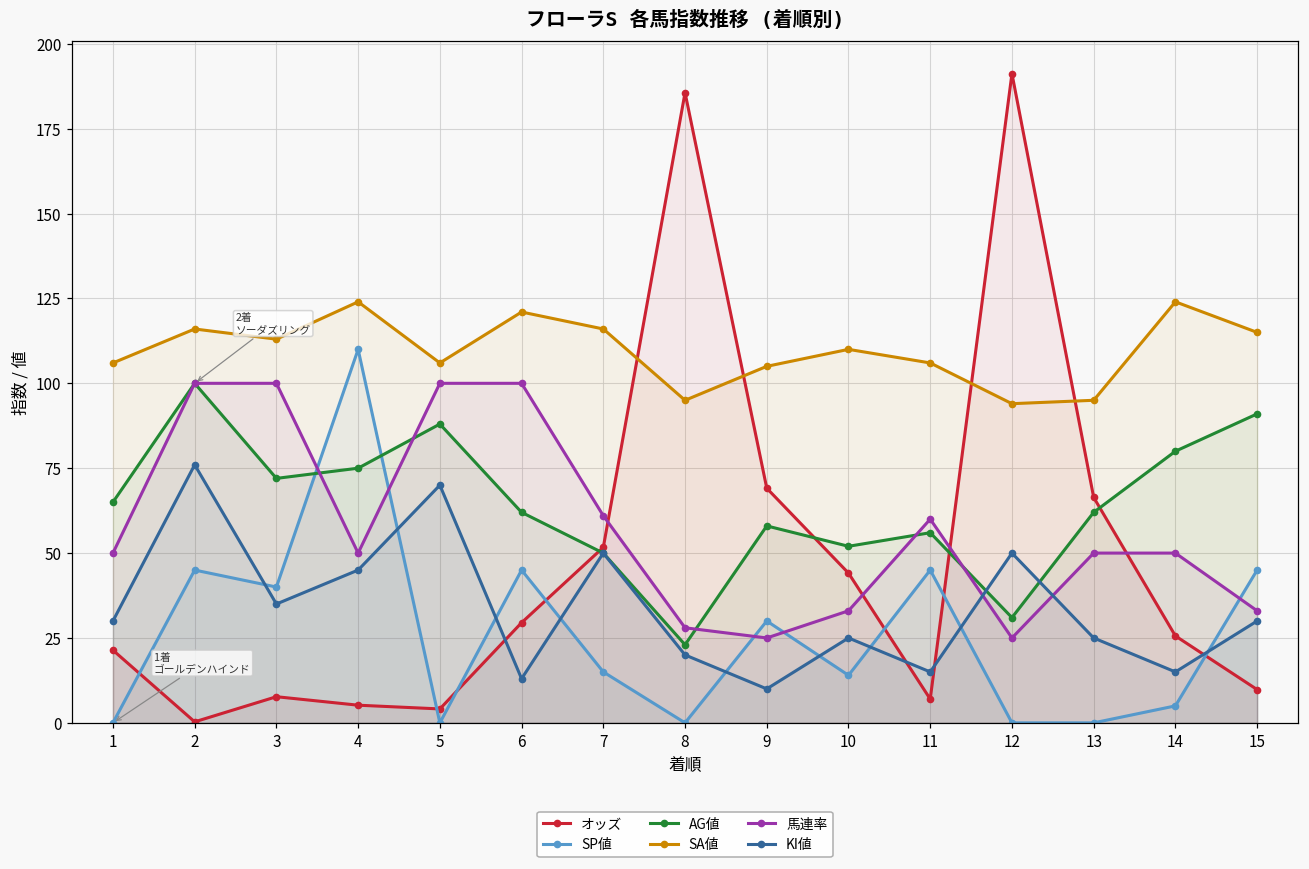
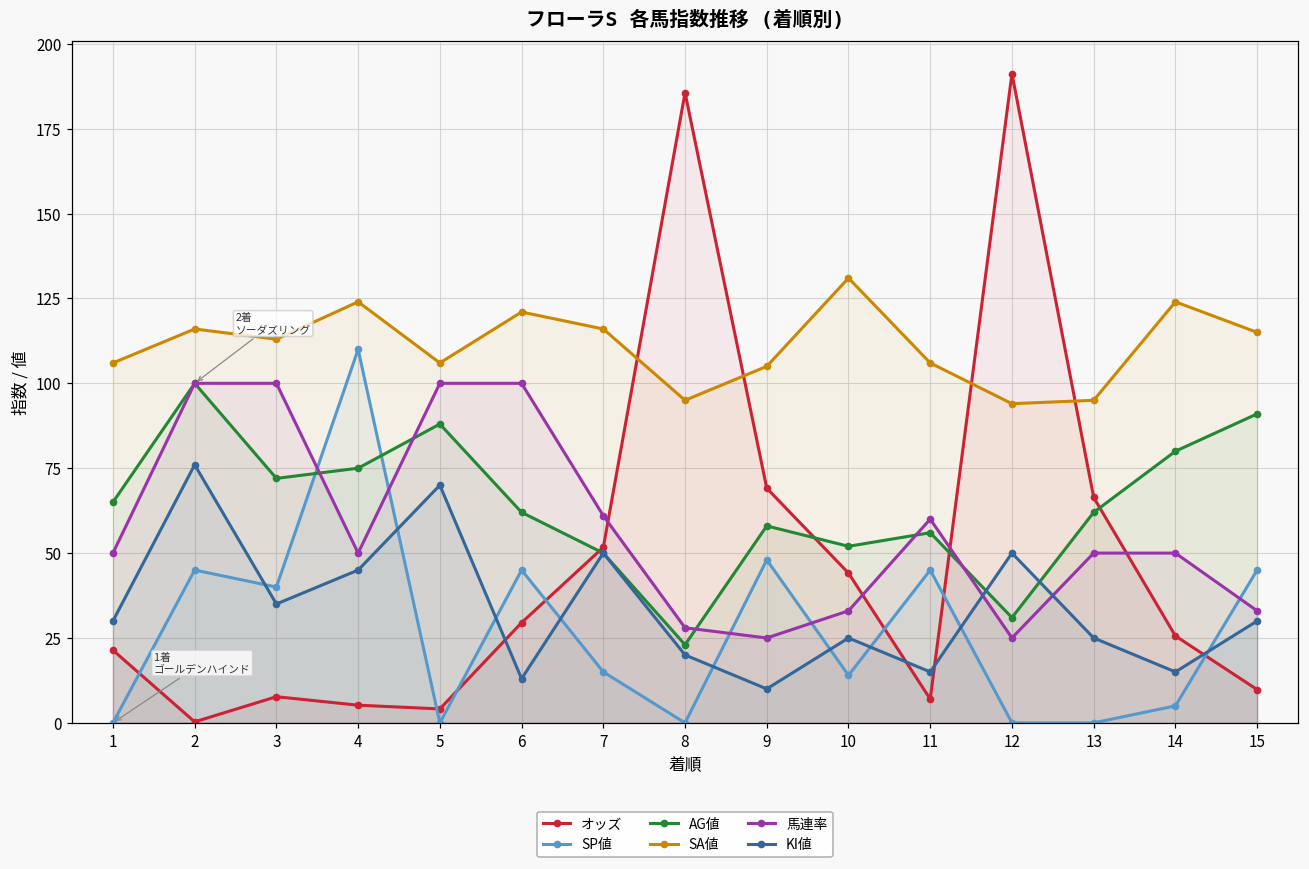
SP値, 9: 30 -> 48
SA値, 10: 110 -> 131
